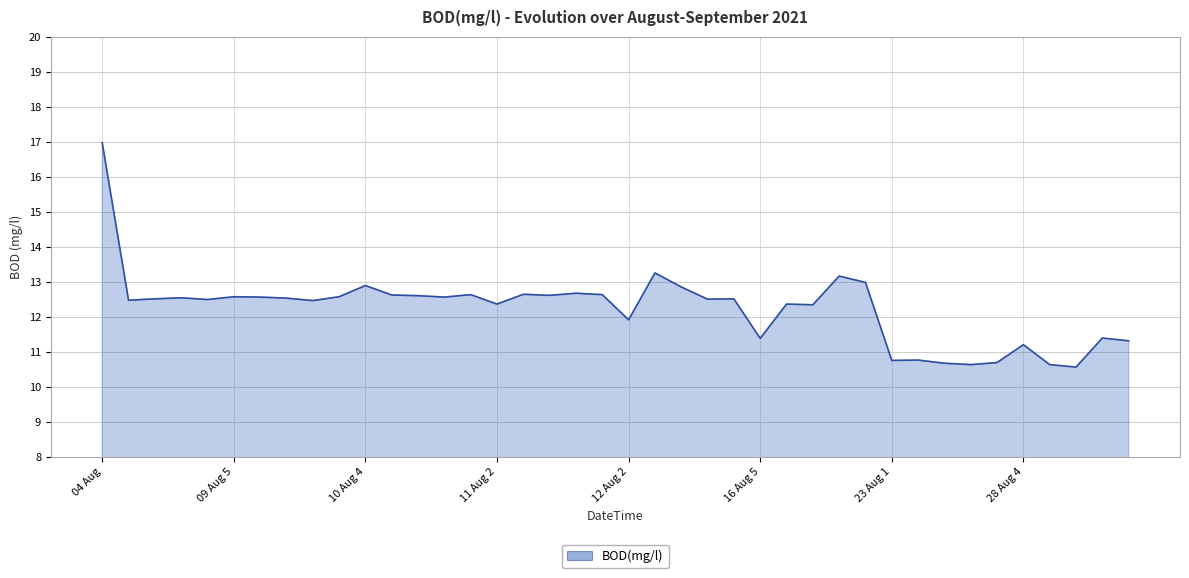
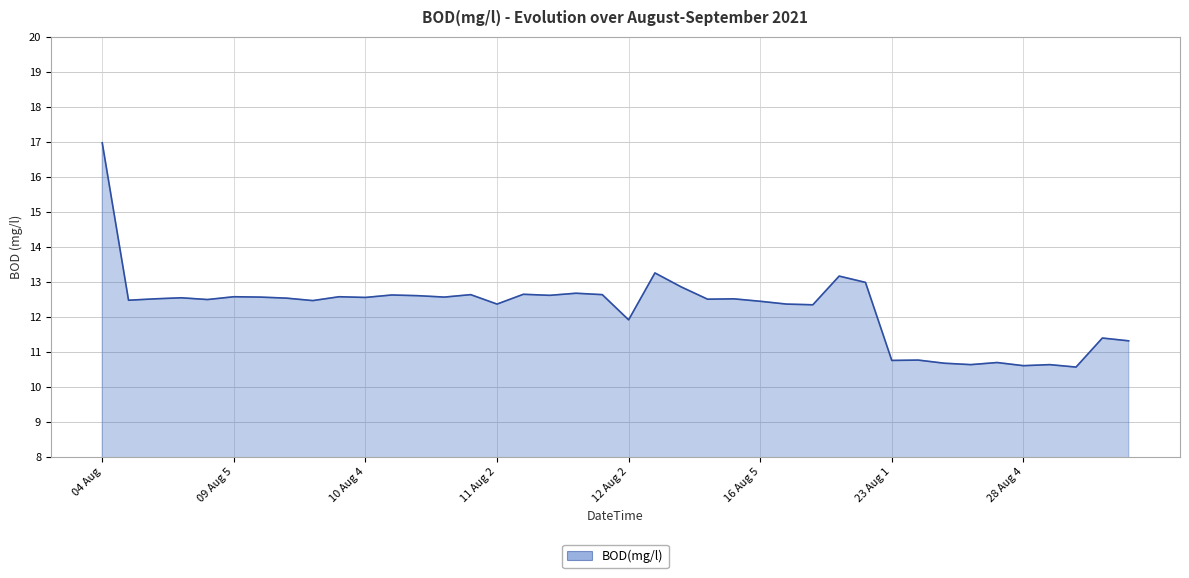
10 Aug 4: 12.9 -> 12.6
16 Aug 5: 11.4 -> 12.4
28 Aug 4: 11.2 -> 10.6
